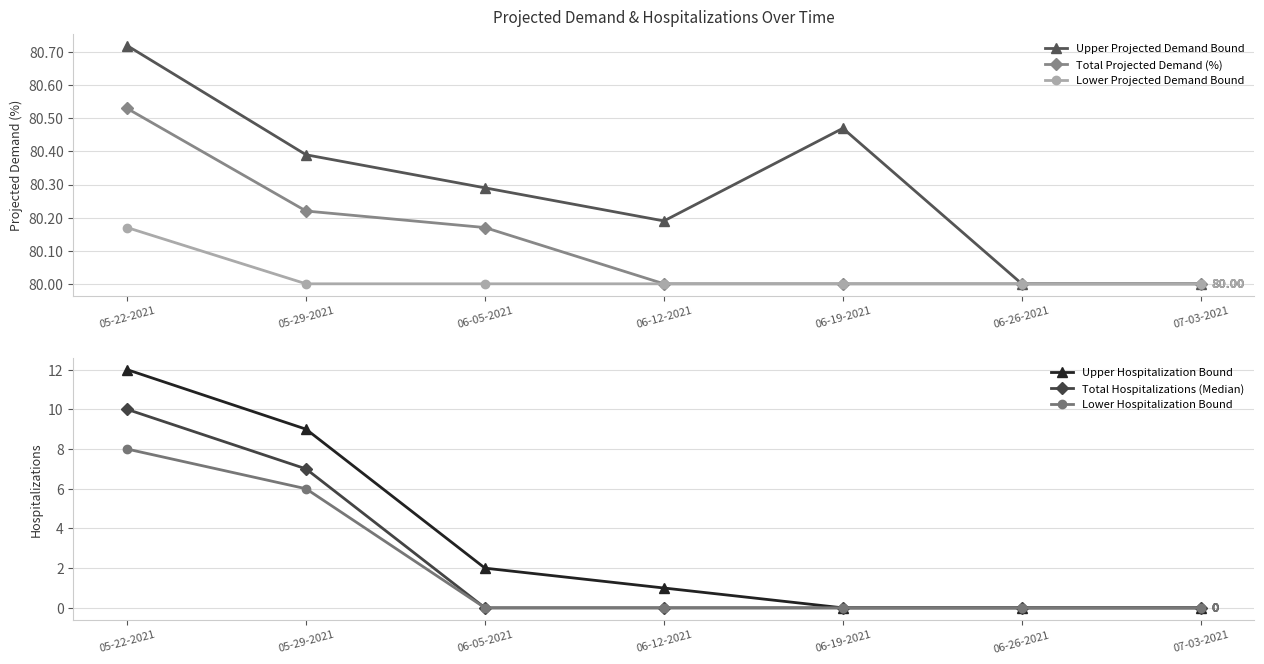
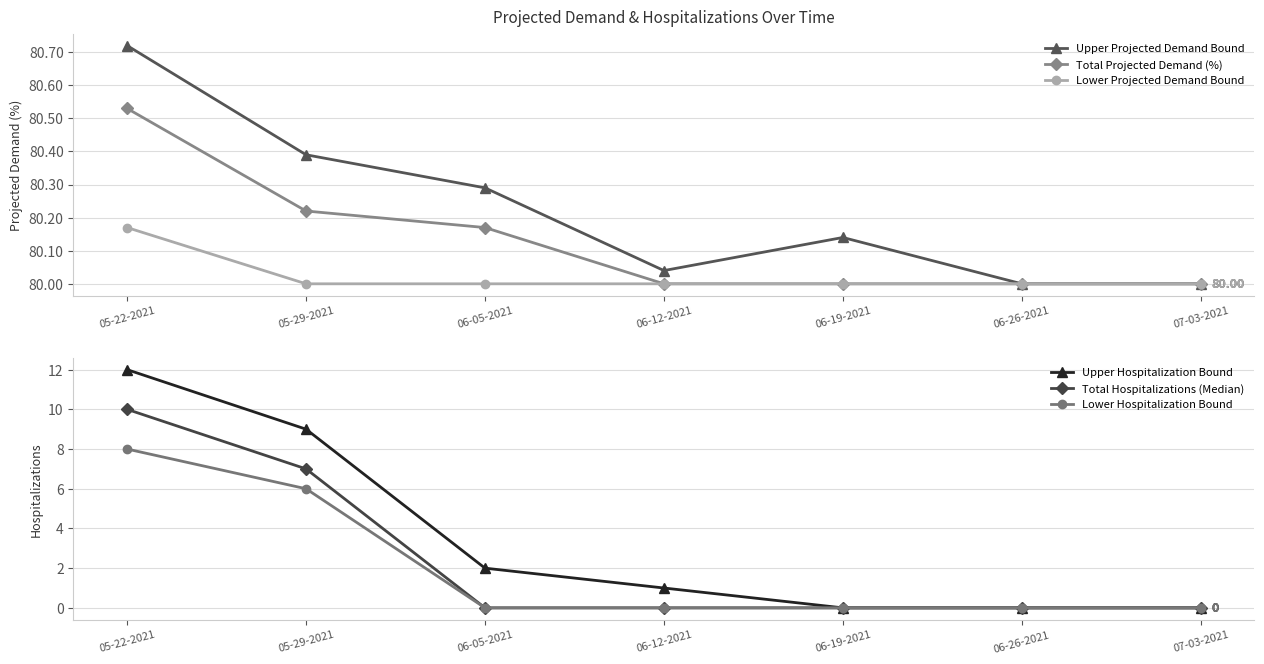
Projected Demand & Hospitalizations Over Time, Upper Projected Demand Bound, 06-12-2021: 80.19 -> 80.04
Projected Demand & Hospitalizations Over Time, Upper Projected Demand Bound, 06-19-2021: 80.47 -> 80.14
